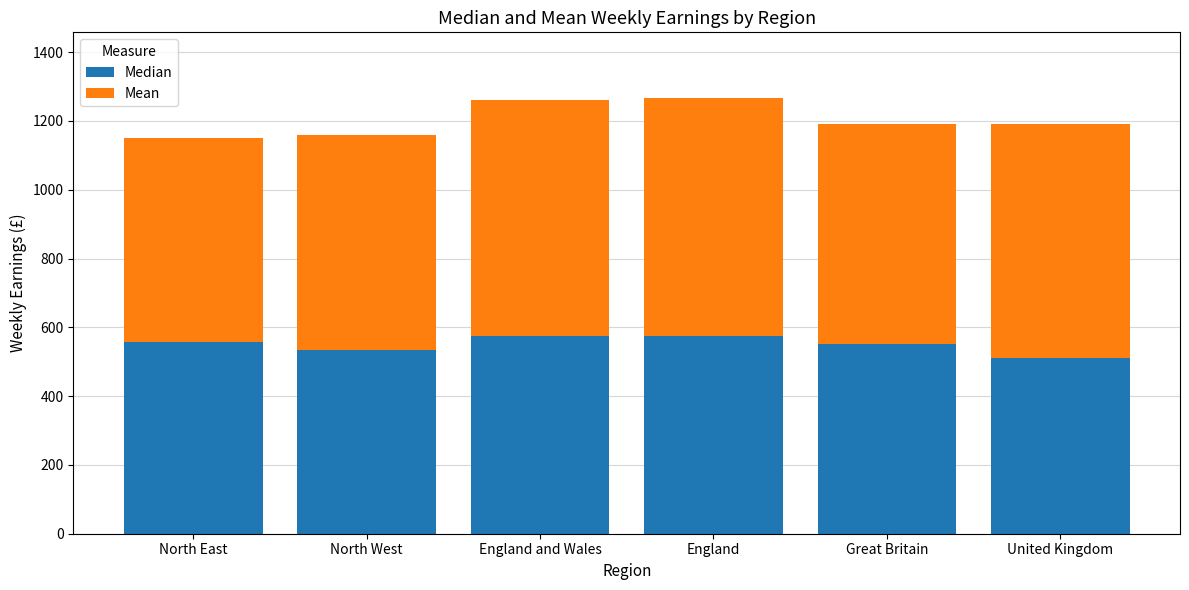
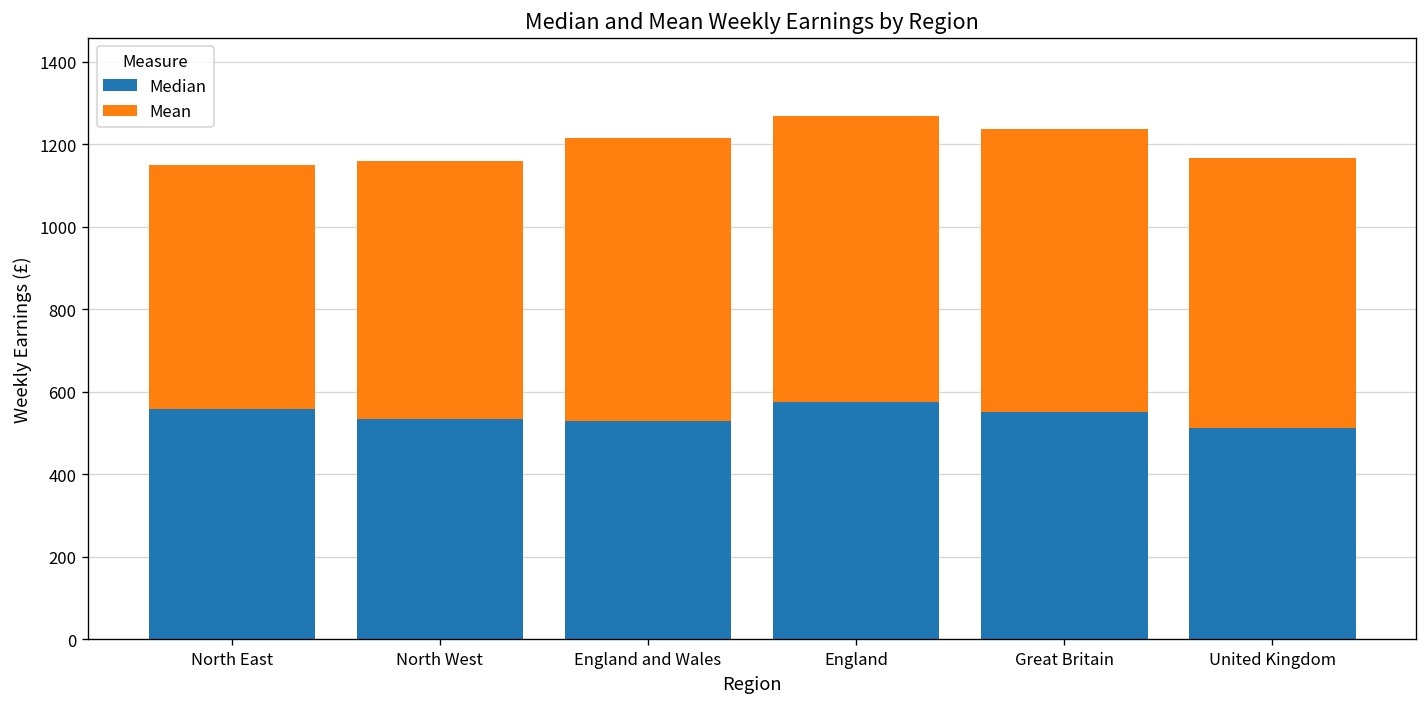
Median, England and Wales: 570 -> 530
Mean, Great Britain: 640 -> 680
Mean, United Kingdom: 680 -> 650
